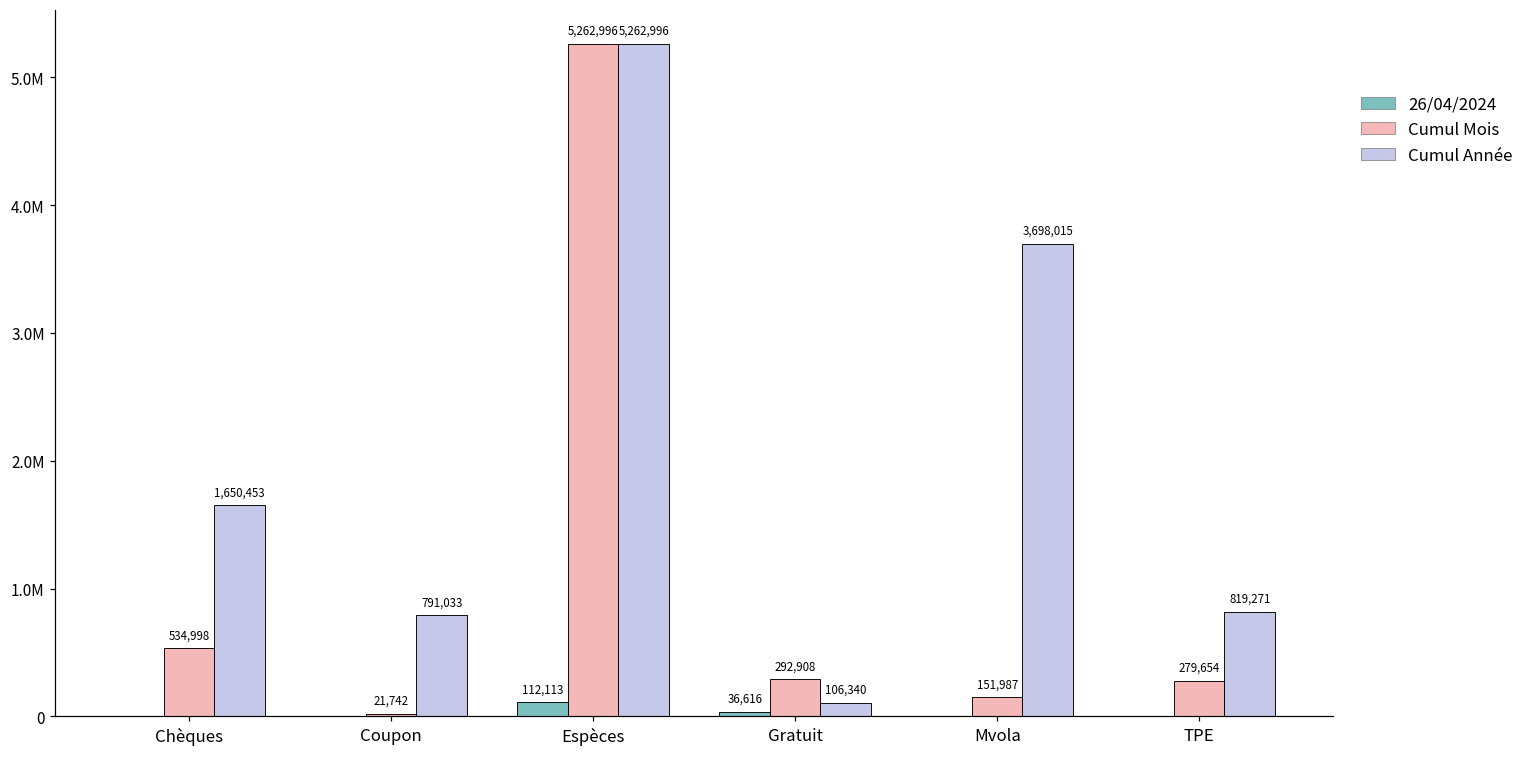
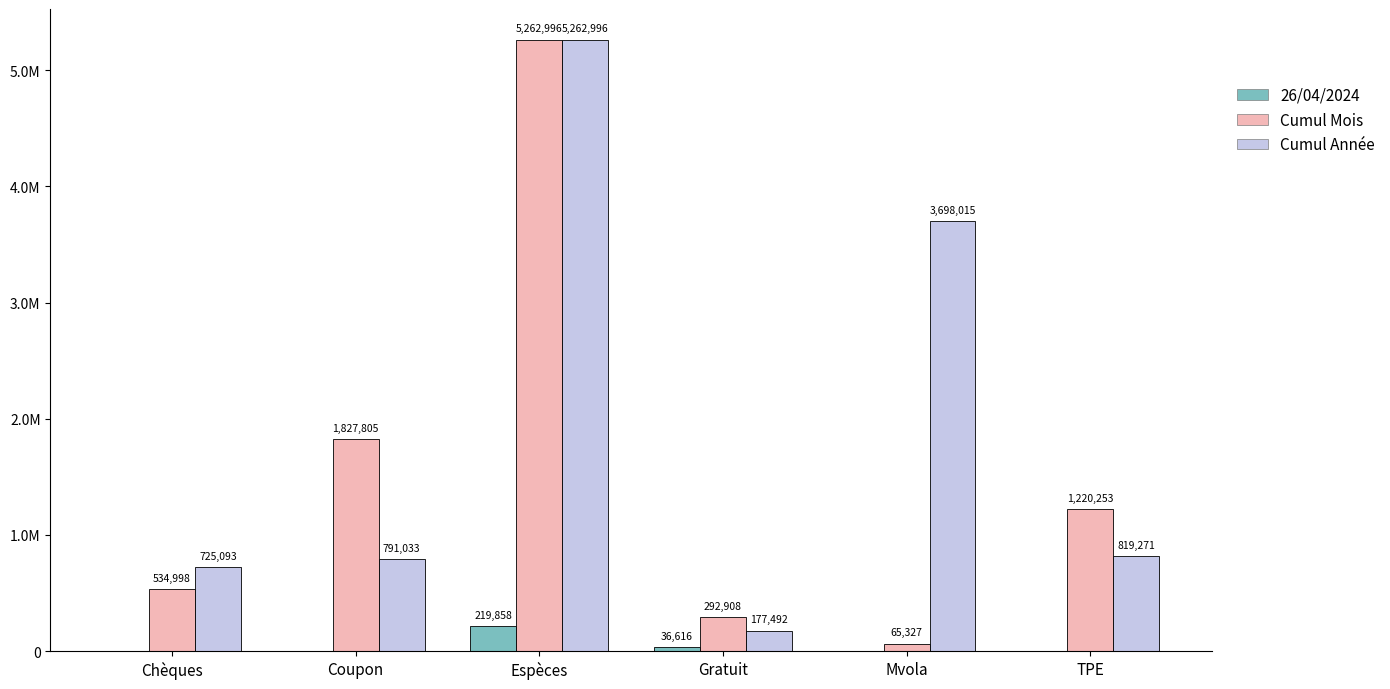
Cumul Année, Chèques: 1,650,453 -> 725,093
Cumul Mois, Coupon: 21,742 -> 1,827,805
26/04/2024, Espèces: 112,113 -> 219,858
Cumul Année, Gratuit: 106,340 -> 177,492
Cumul Mois, Mvola: 151,987 -> 65,327
Cumul Mois, TPE: 279,654 -> 1,220,253
